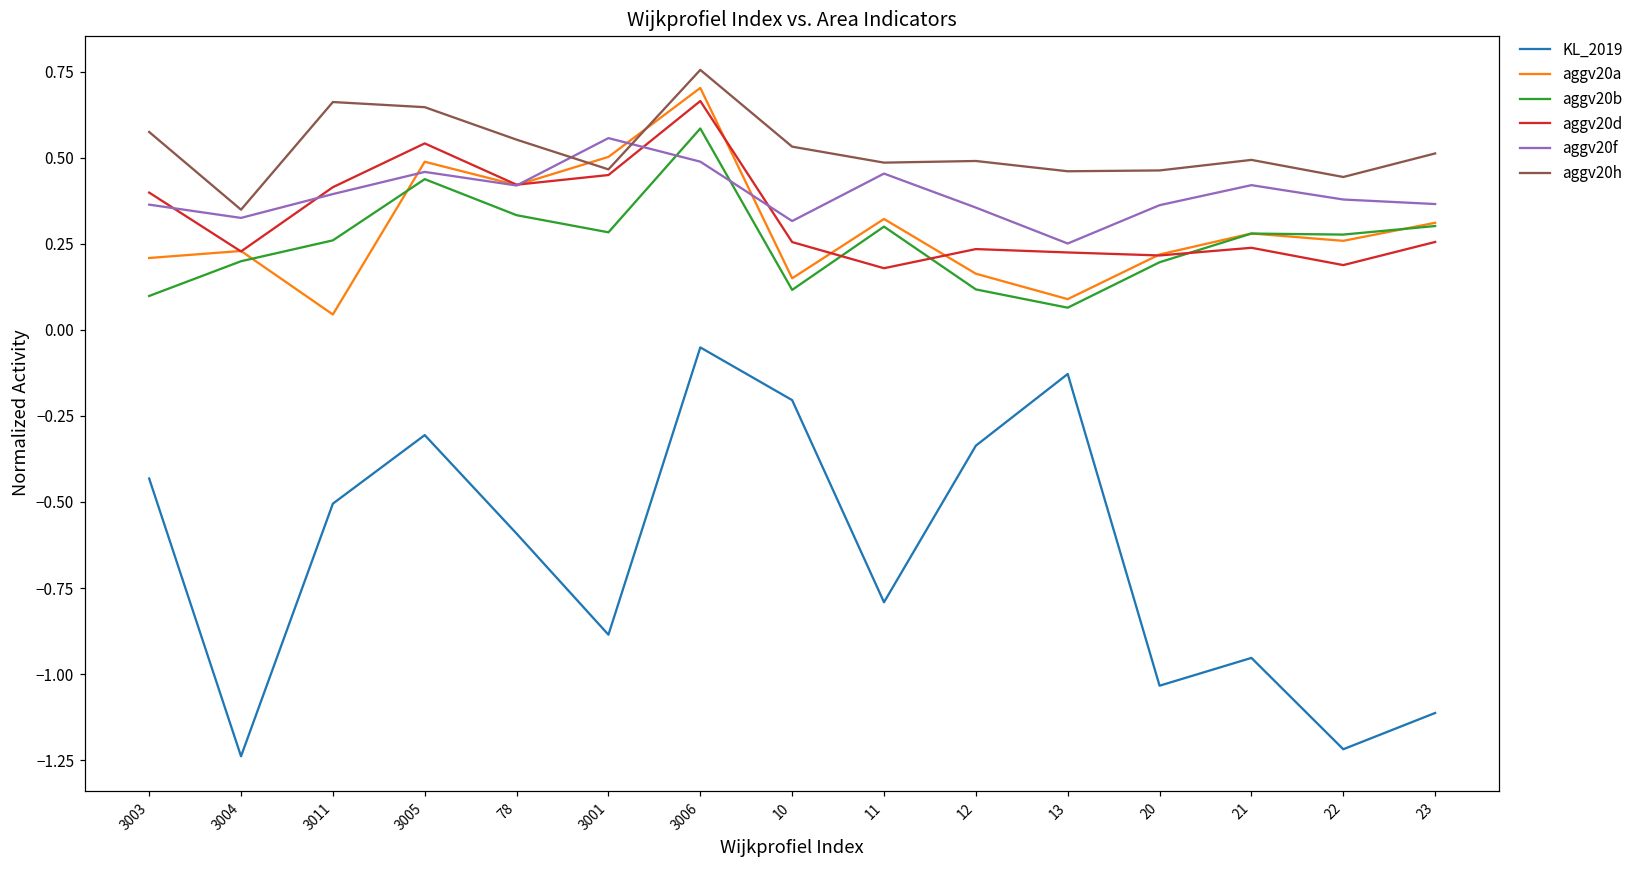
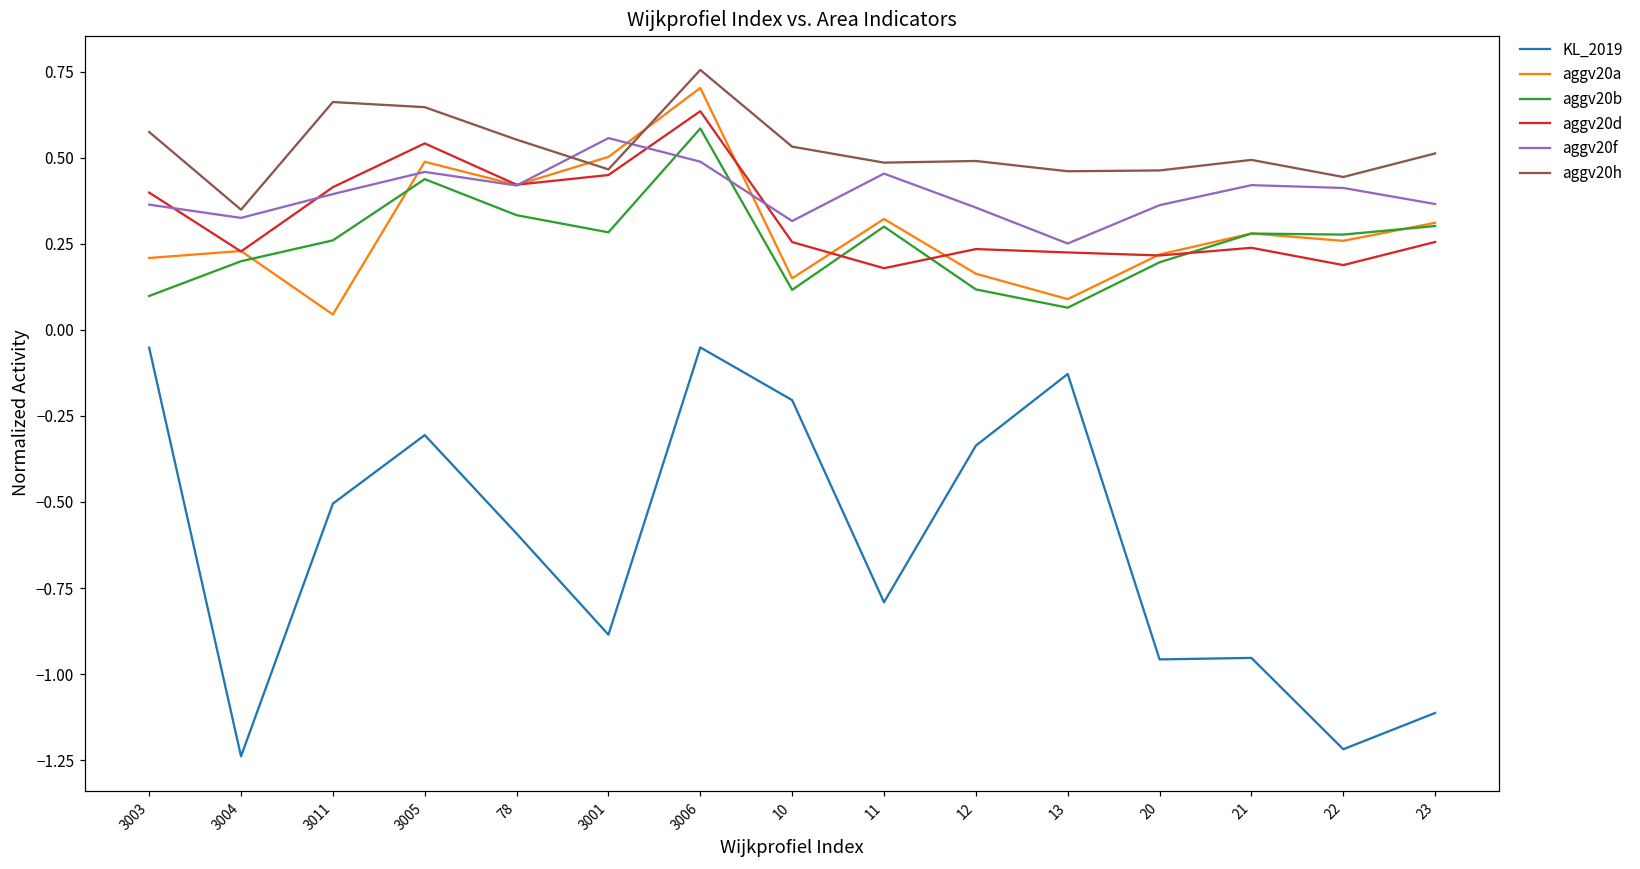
KL_2019, 3003: -0.43 -> -0.05
aggv20d, 3006: 0.66 -> 0.64
KL_2019, 20: -1.03 -> -0.96
aggv20f, 22: 0.38 -> 0.41
